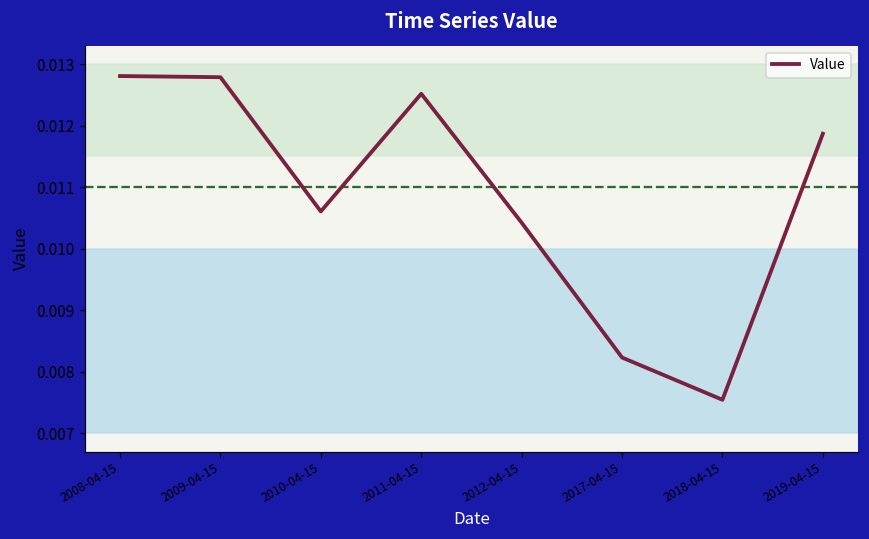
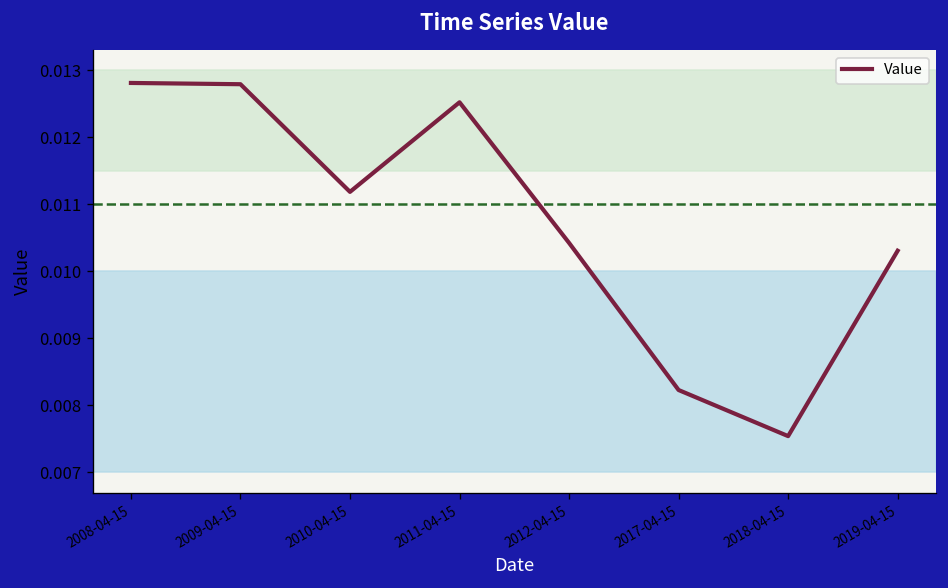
2010-04-15: 0.0106 -> 0.0112
2019-04-15: 0.0119 -> 0.0103
